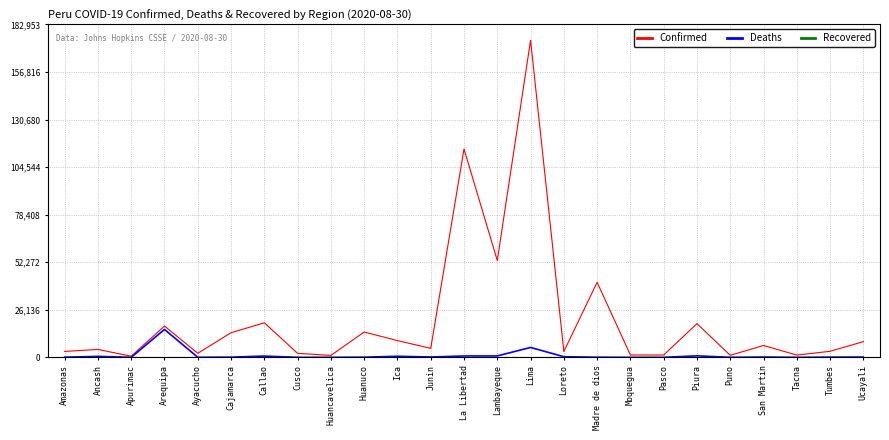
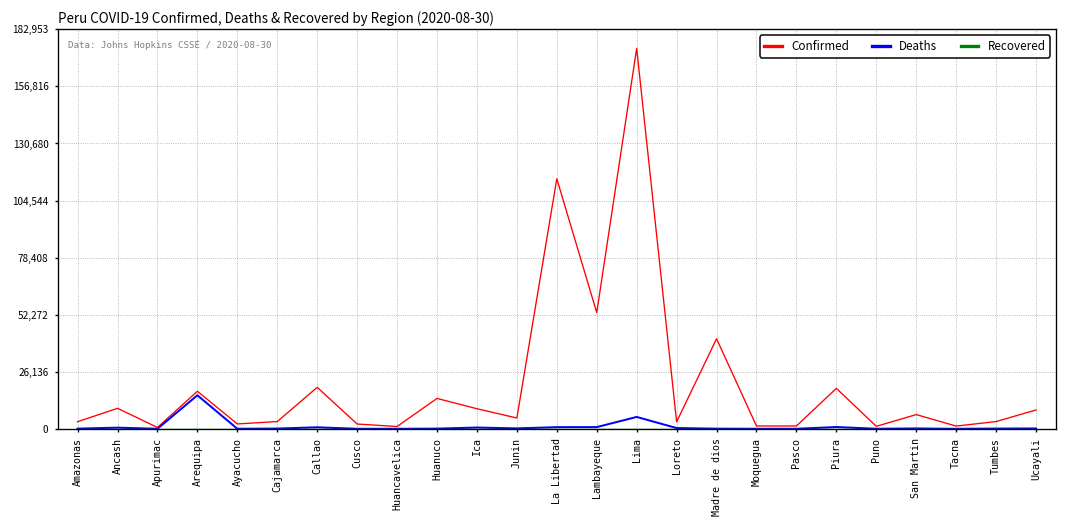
Confirmed, Ancash: 4,000 -> 9,000
Confirmed, Cajamarca: 14,000 -> 3,000
